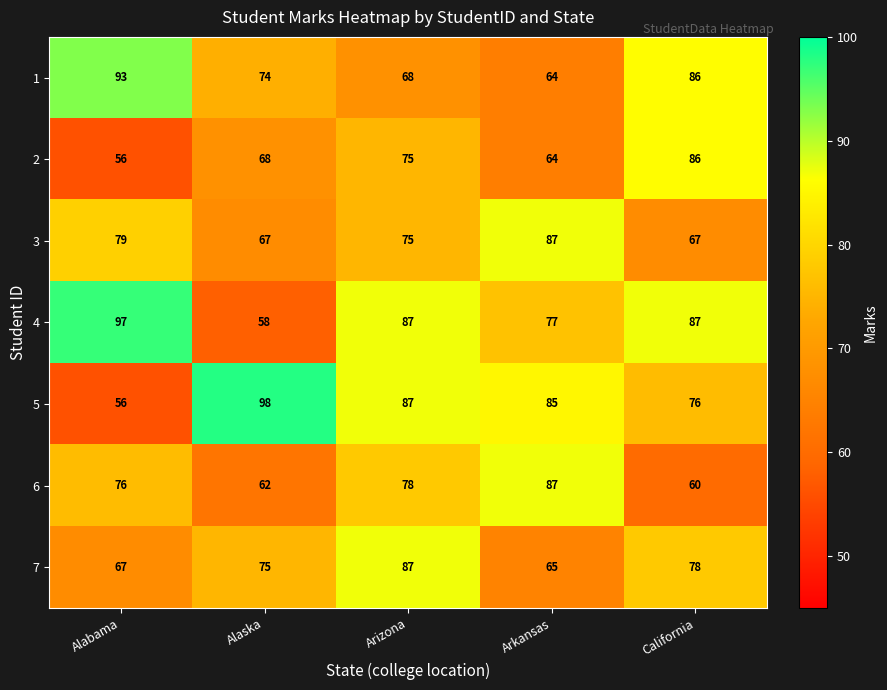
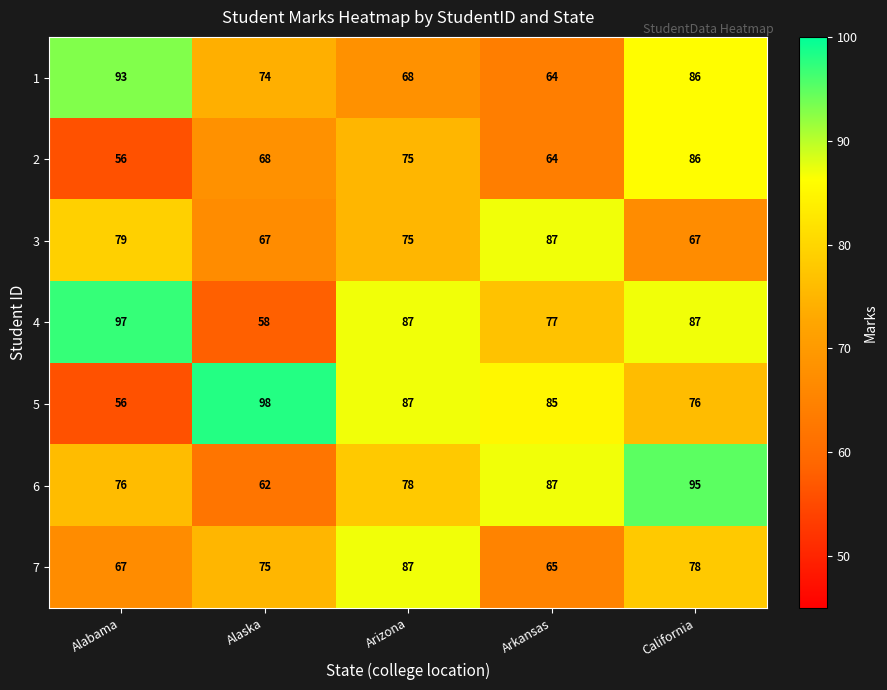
6, California: 60 -> 95
